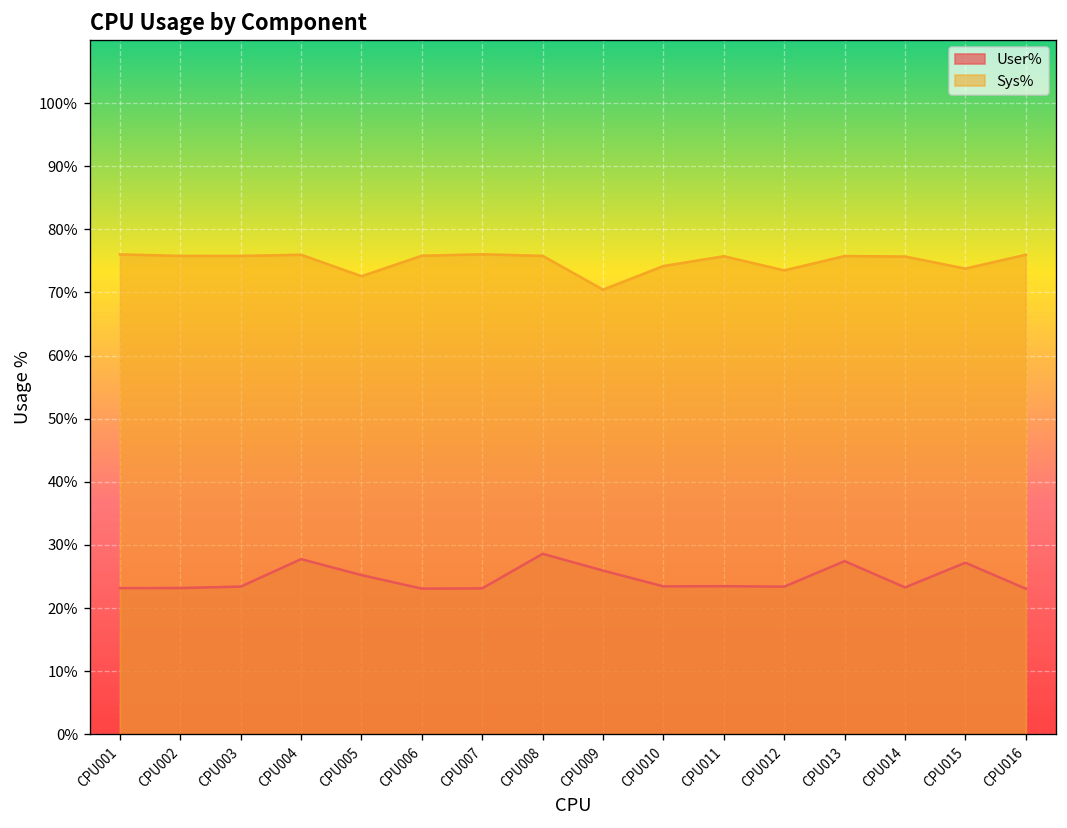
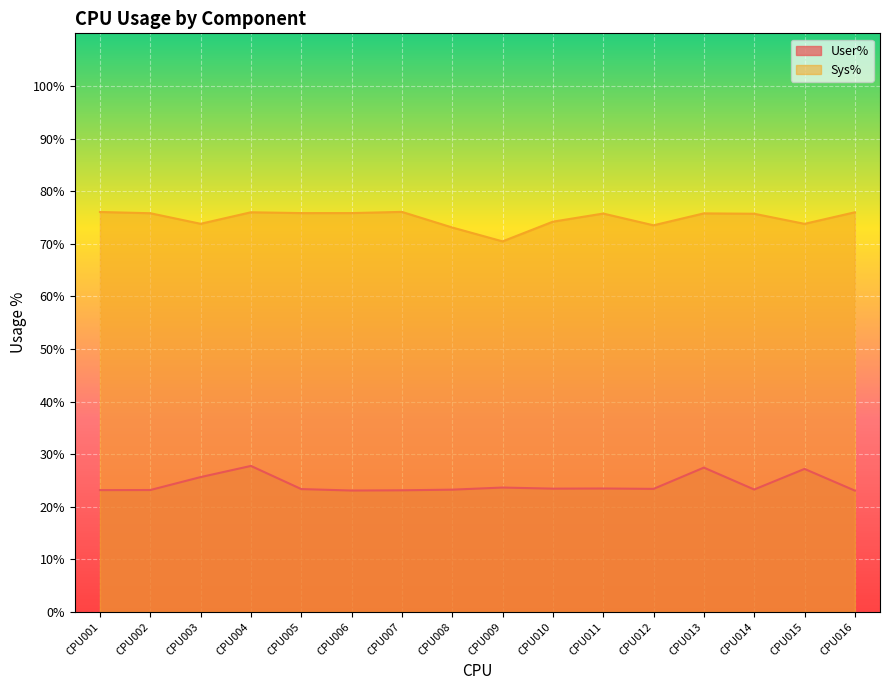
User%, CPU003: 23% -> 26%
Sys%, CPU003: 76% -> 74%
User%, CPU005: 25% -> 23%
Sys%, CPU005: 73% -> 76%
User%, CPU008: 29% -> 23%
Sys%, CPU008: 76% -> 73%
User%, CPU009: 26% -> 24%
